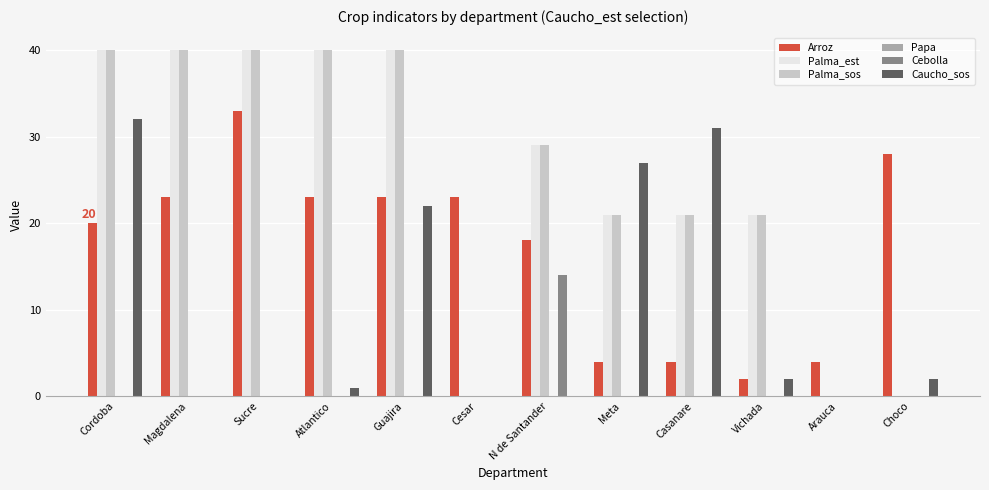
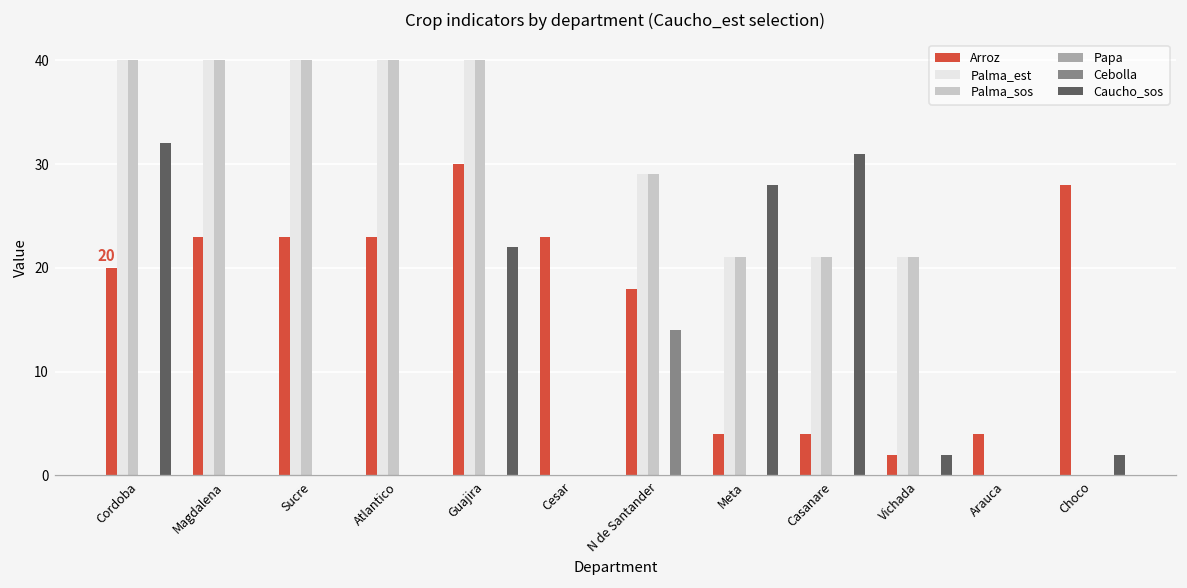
Arroz, Sucre: 33 -> 23
Caucho_sos, Atlantico: 1 -> 0
Arroz, Guajira: 23 -> 30
Caucho_sos, Meta: 27 -> 28
